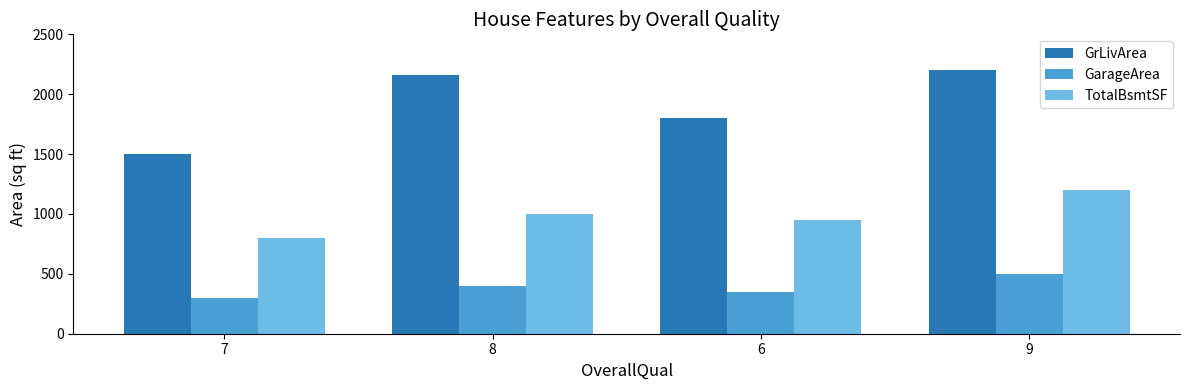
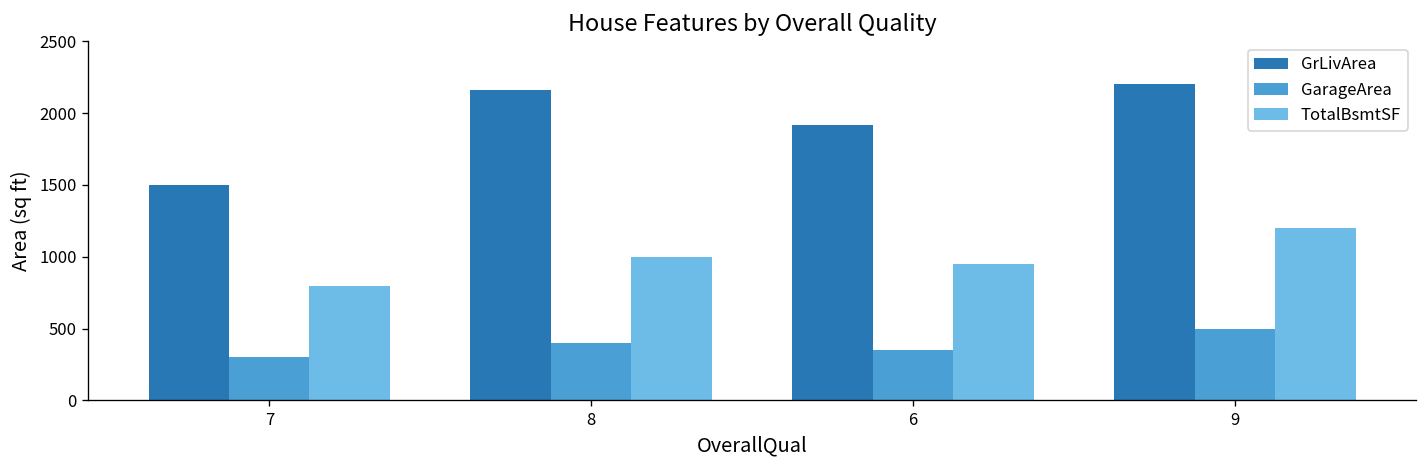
GrLivArea, 6: 1800 -> 1920
